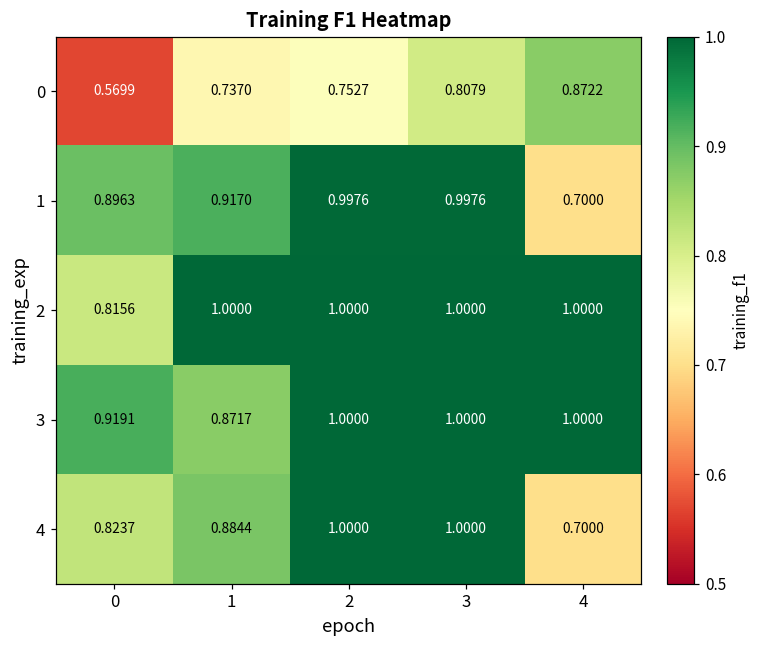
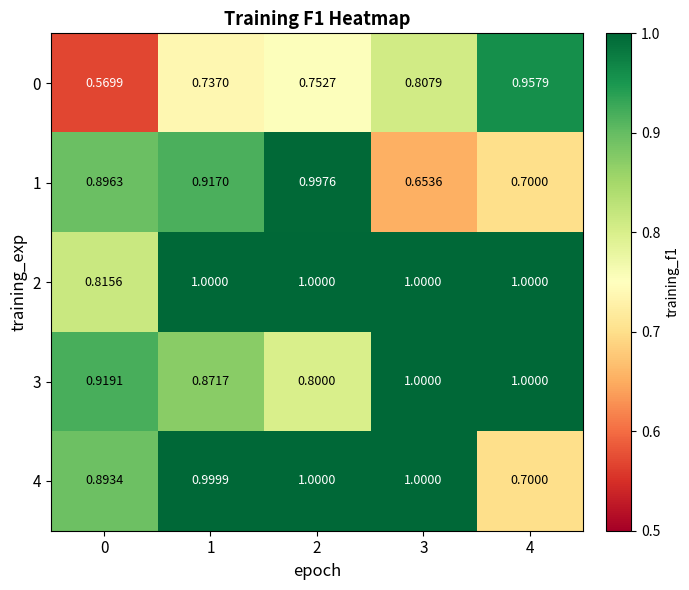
0, 4: 0.8722 -> 0.9579
1, 3: 0.9976 -> 0.6536
3, 2: 1.0000 -> 0.8000
4, 0: 0.8237 -> 0.8934
4, 1: 0.8844 -> 0.9999
